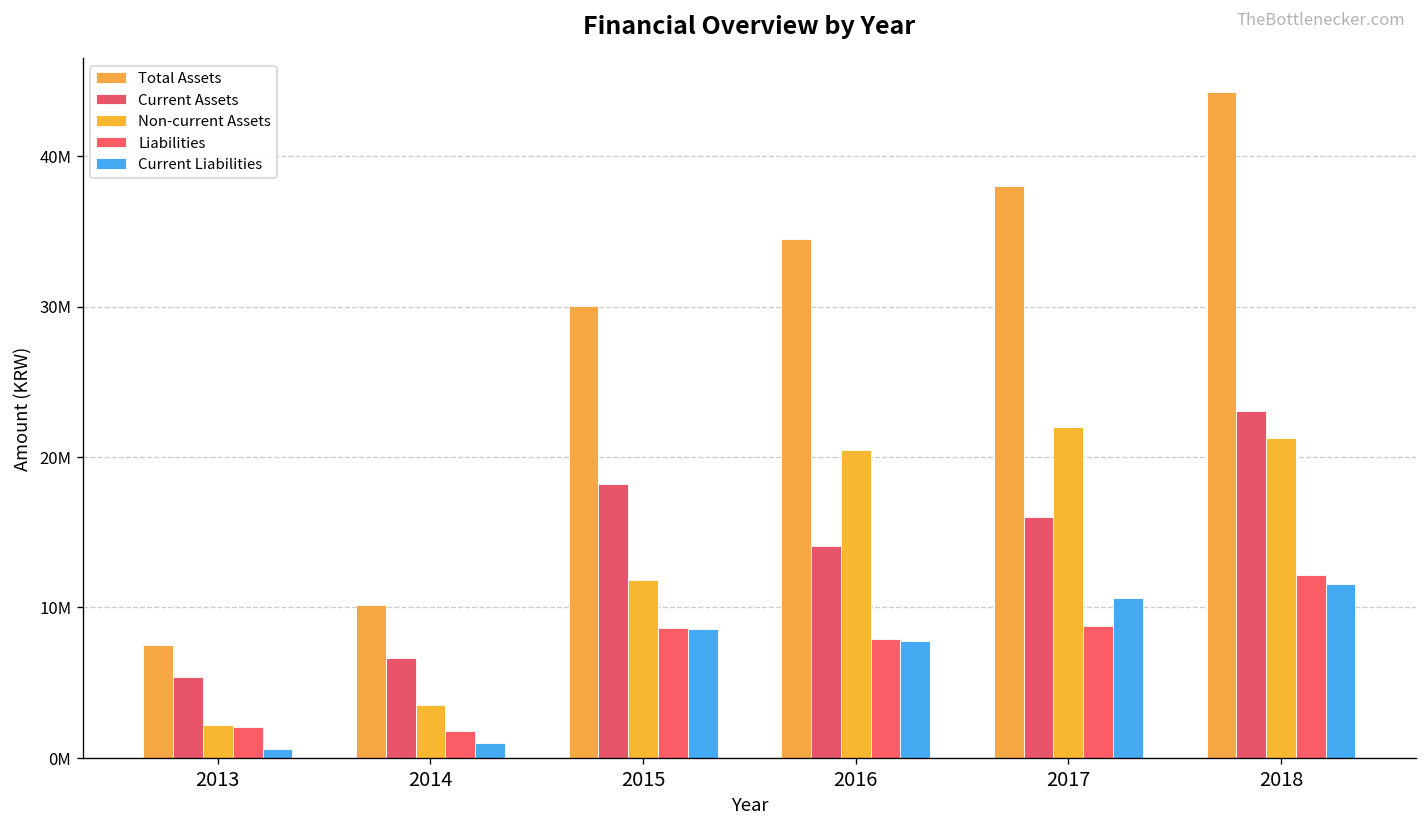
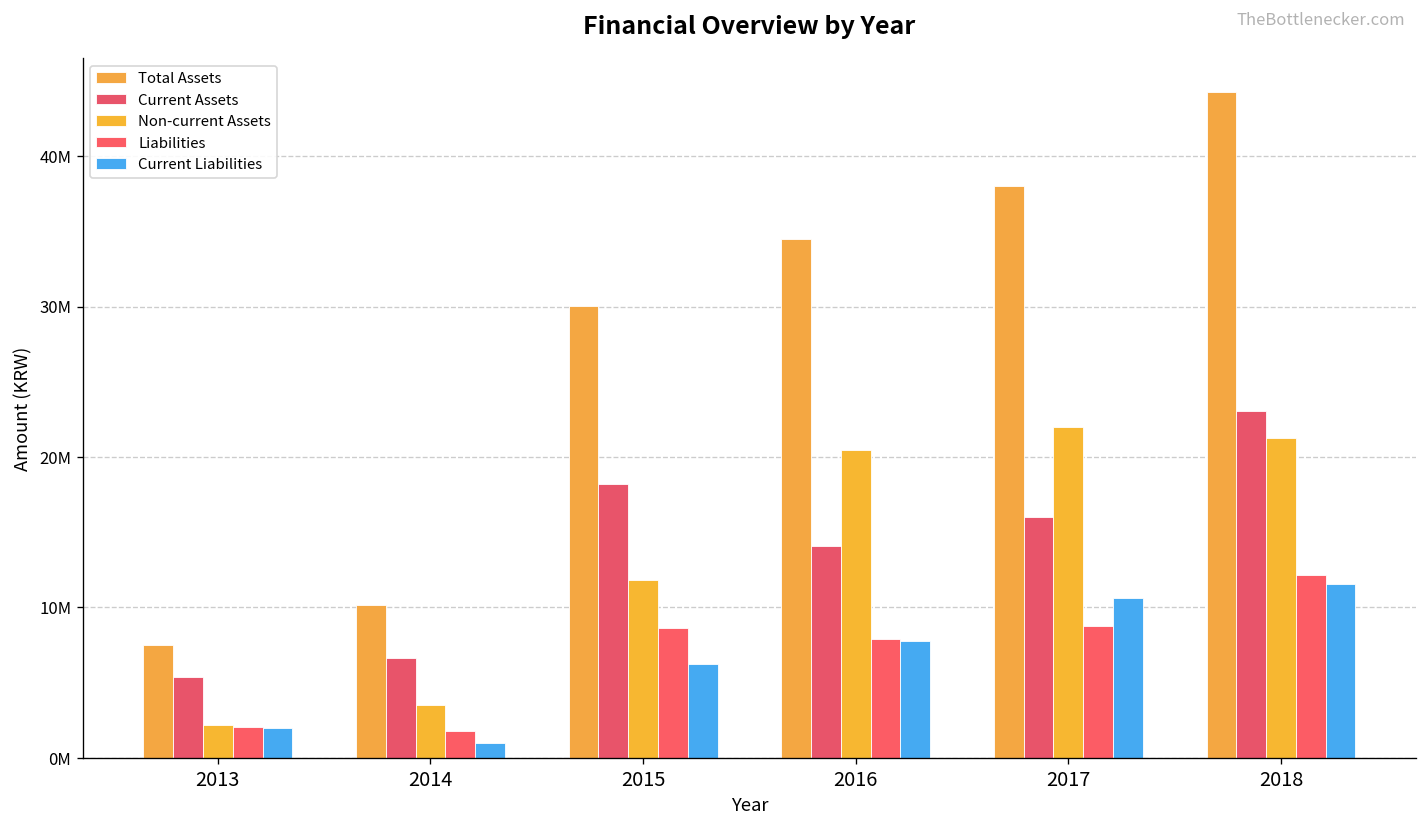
Current Liabilities, 2013: 600000 -> 2000000
Current Liabilities, 2015: 8600000 -> 6200000
